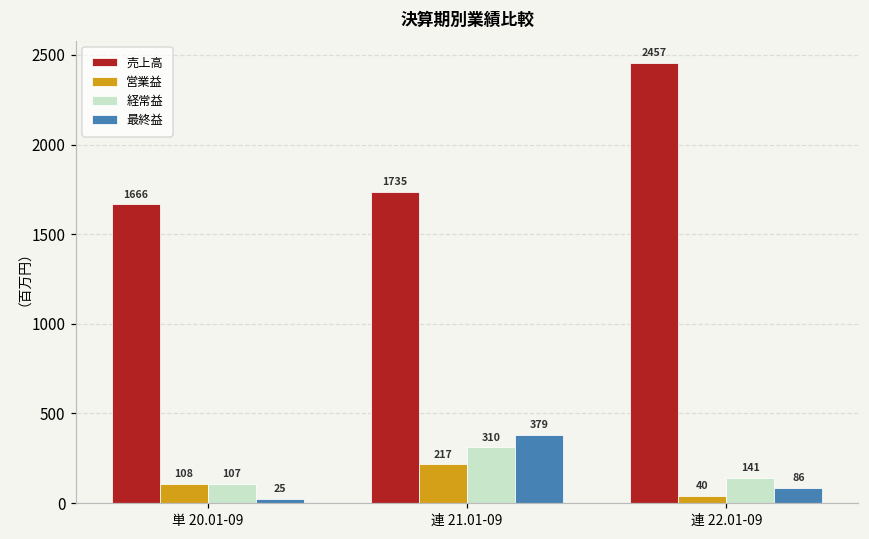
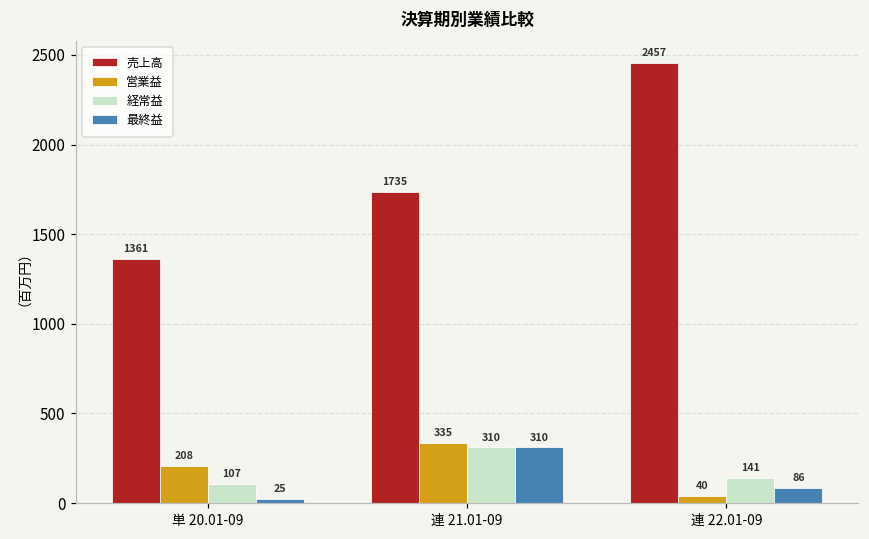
売上高, 単 20.01-09: 1666 -> 1361
営業益, 単 20.01-09: 108 -> 208
営業益, 連 21.01-09: 217 -> 335
最終益, 連 21.01-09: 379 -> 310
